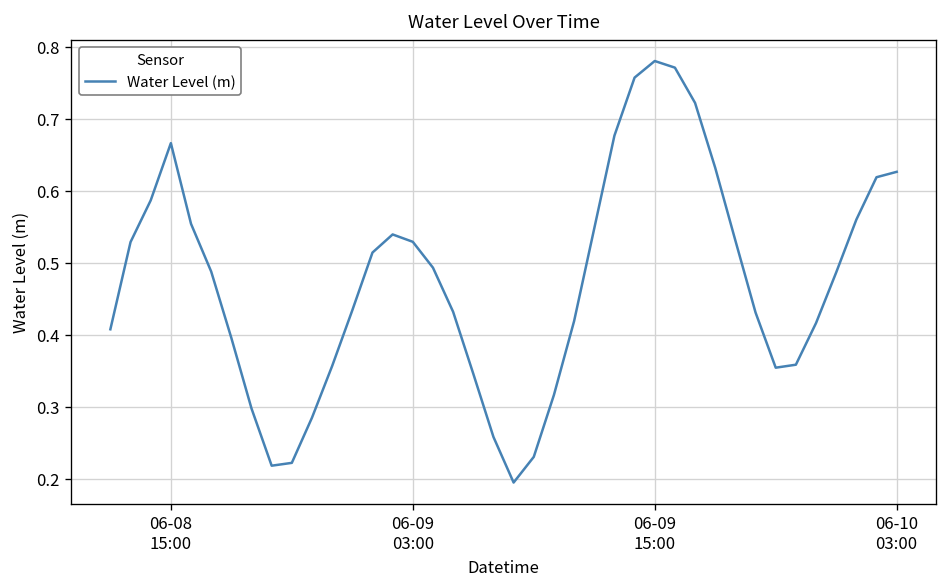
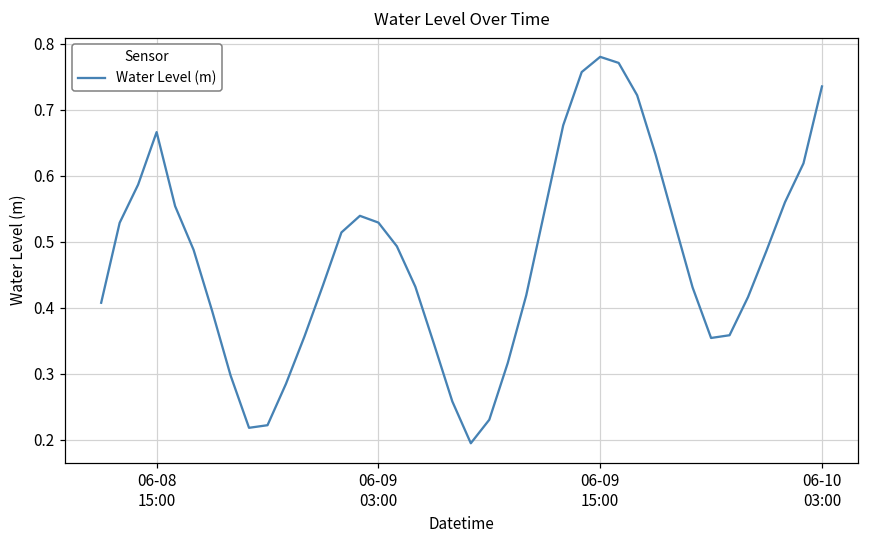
06-10 03:00: 0.63 -> 0.74
